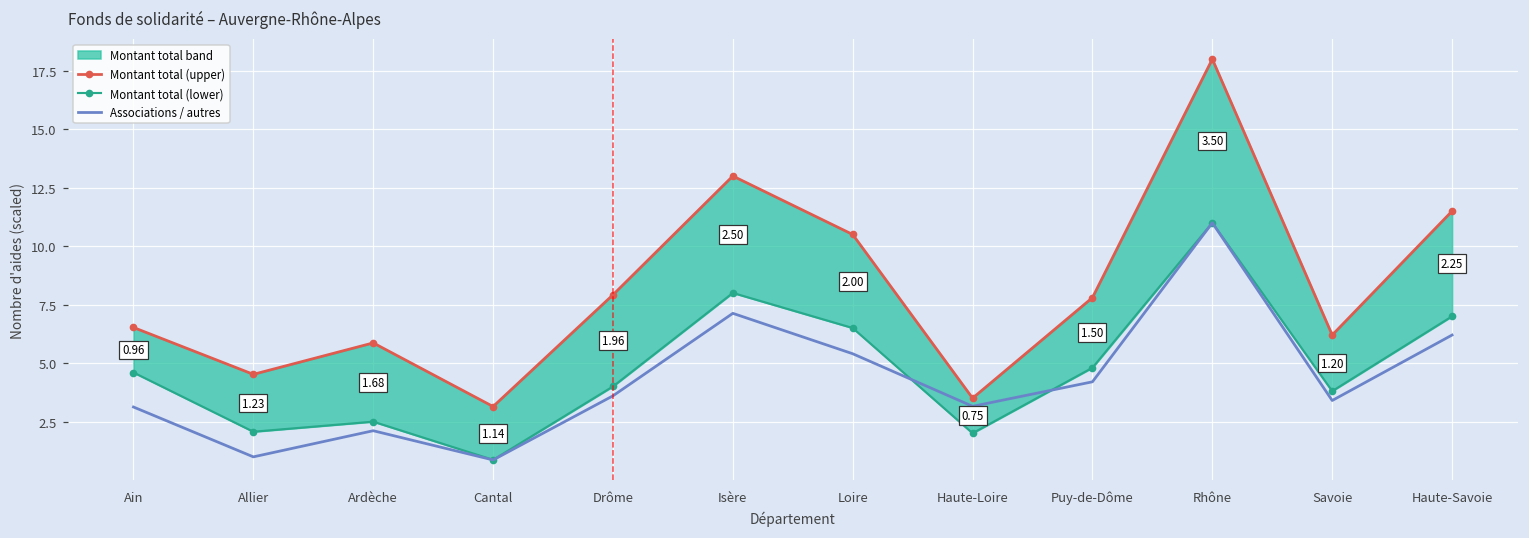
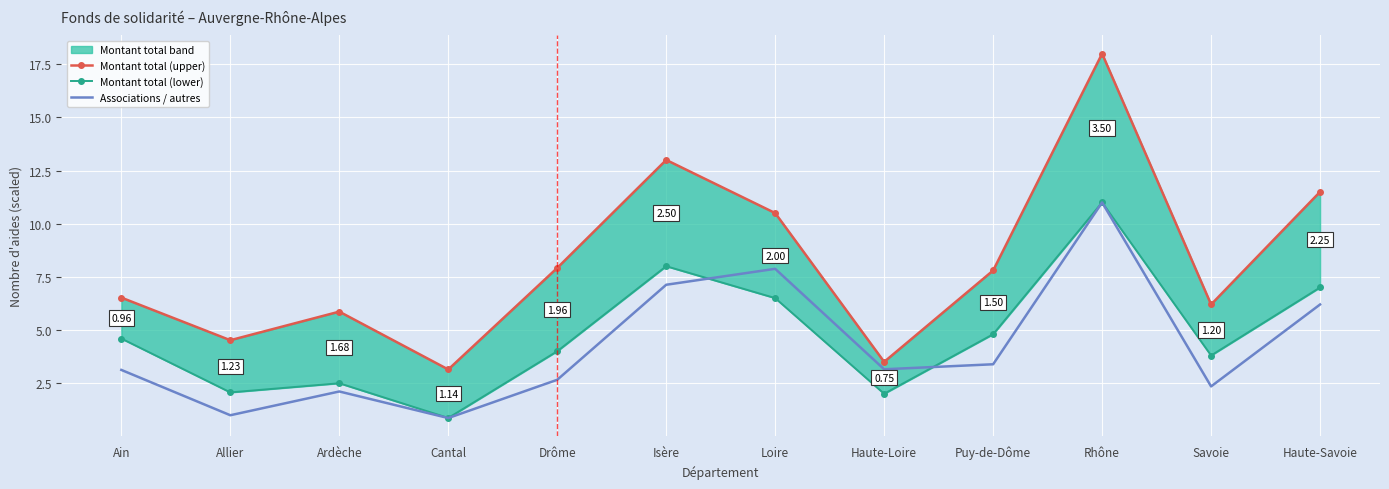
Associations / autres, Drôme: 3.6 -> 2.7
Associations / autres, Loire: 5.4 -> 7.9
Associations / autres, Puy-de-Dôme: 4.2 -> 3.4
Associations / autres, Savoie: 3.4 -> 2.3
